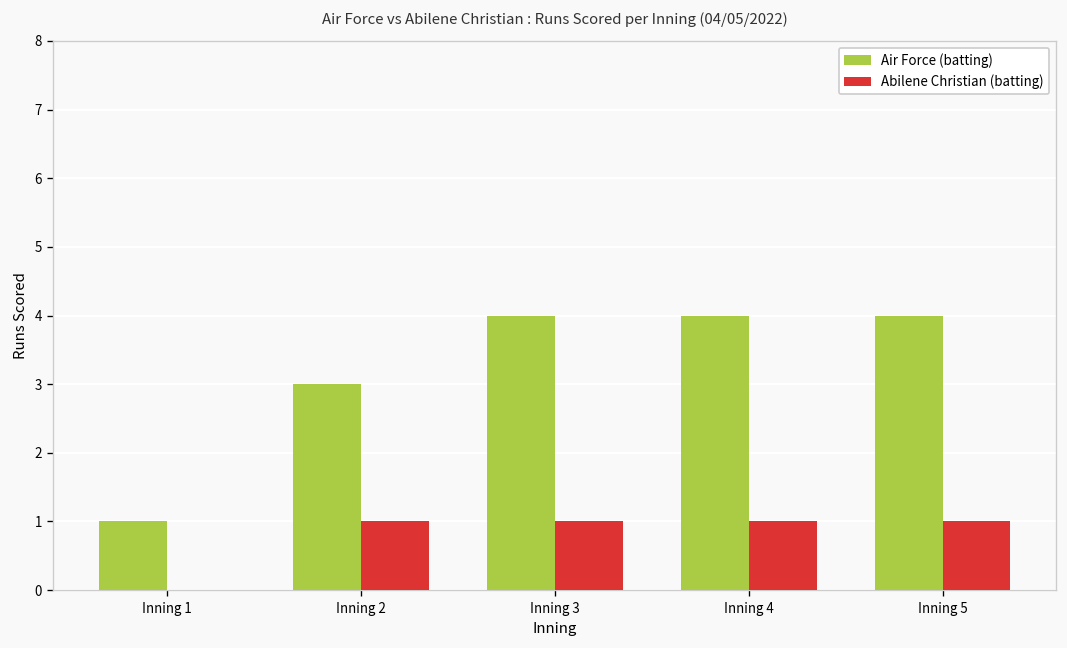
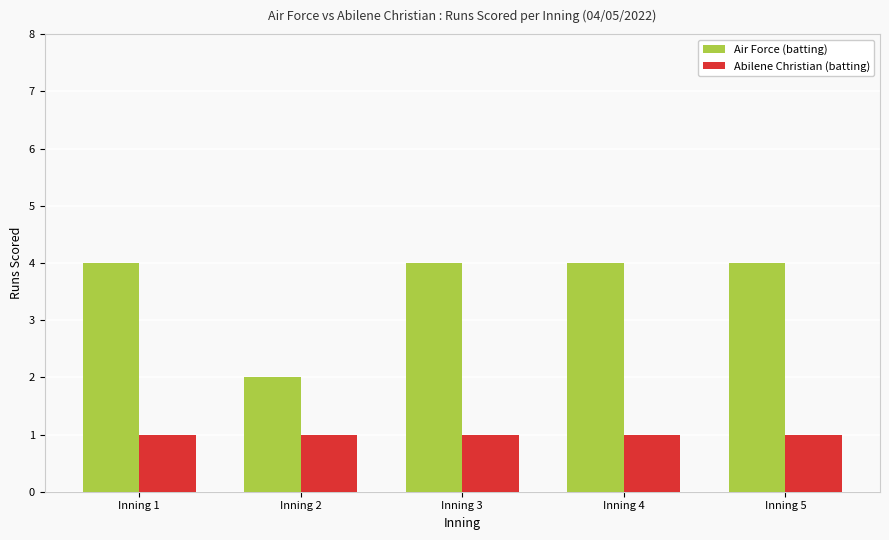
Air Force (batting), Inning 1: 1 -> 4
Abilene Christian (batting), Inning 1: 0 -> 1
Air Force (batting), Inning 2: 3 -> 2
